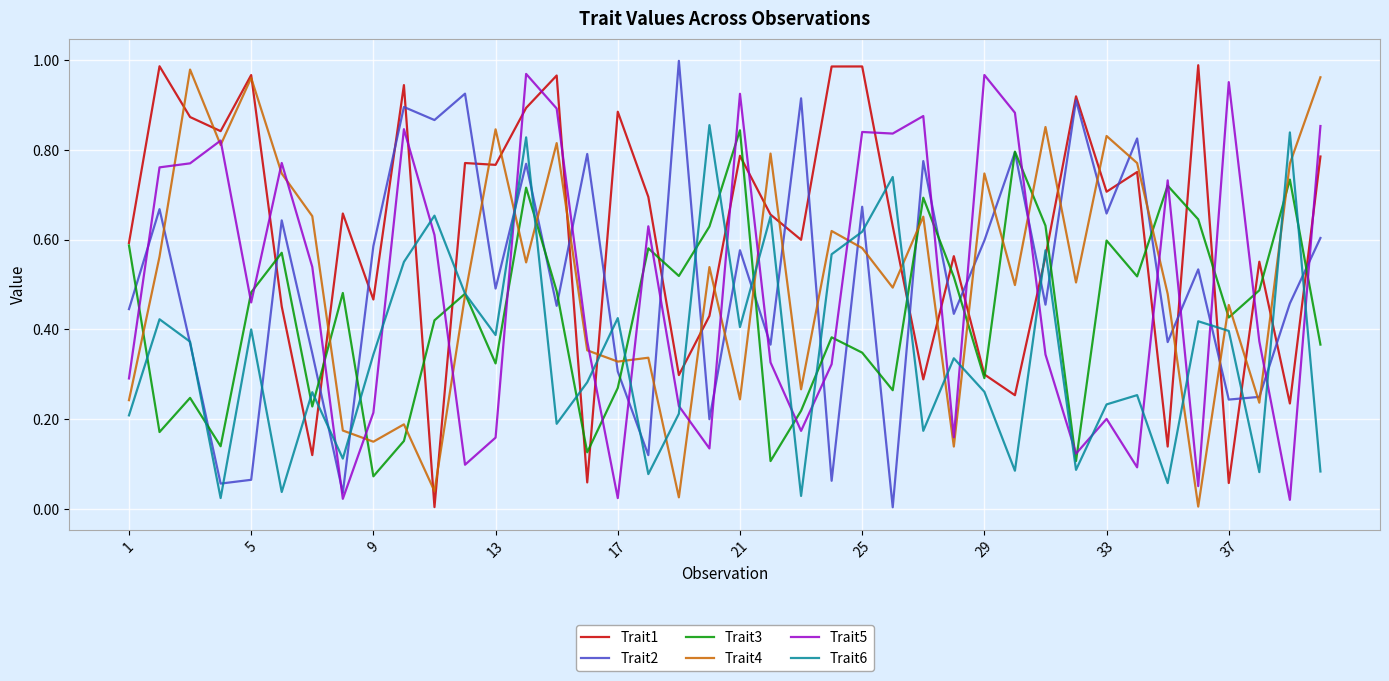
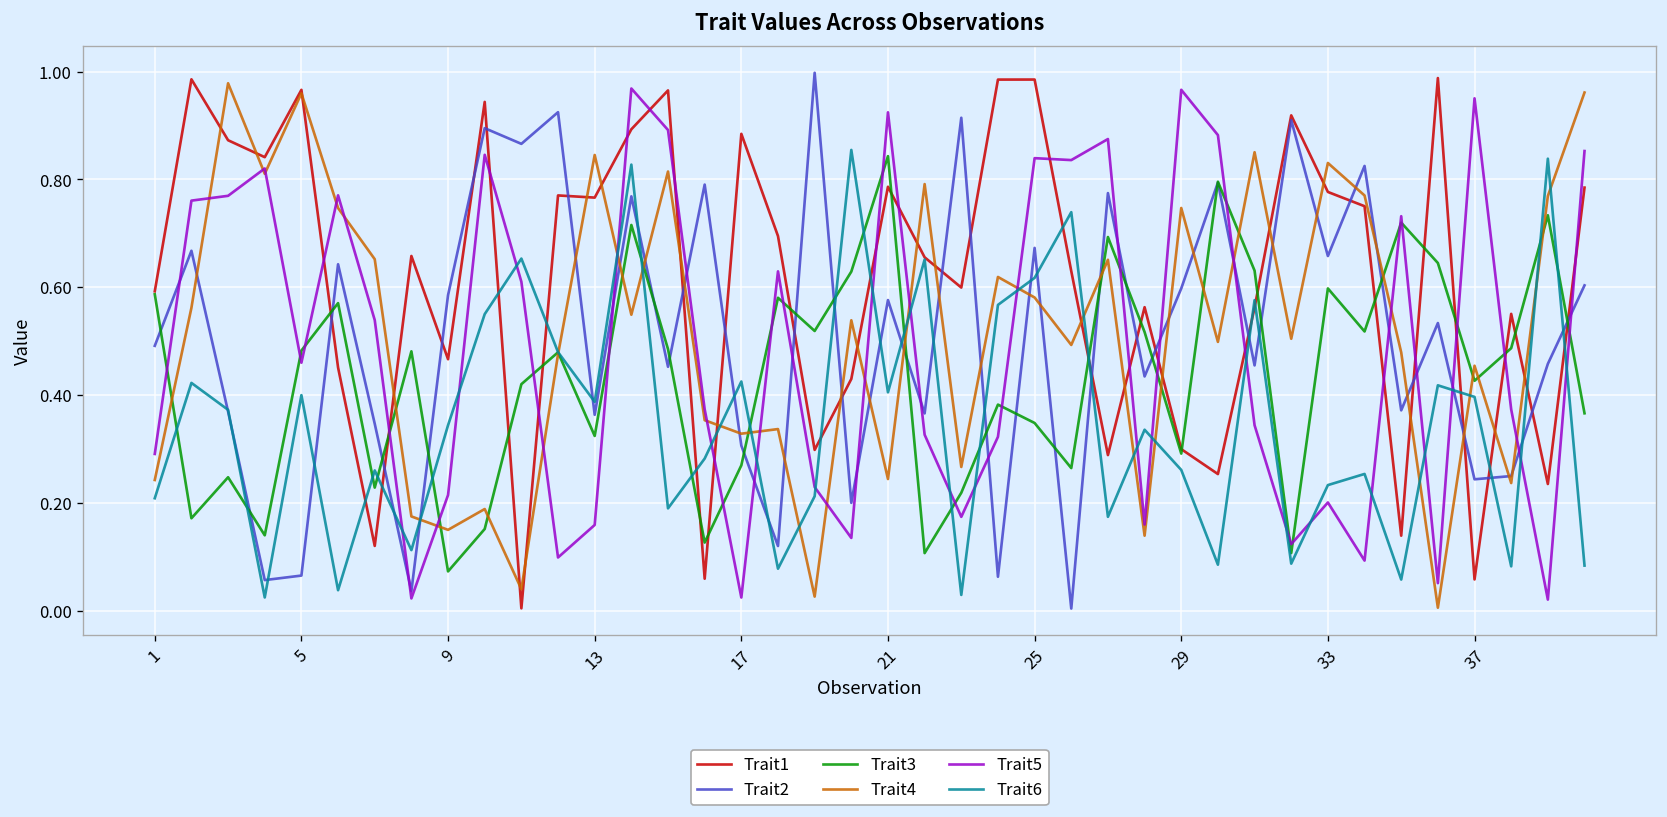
Trait2, 1: 0.45 -> 0.49
Trait2, 13: 0.49 -> 0.36
Trait1, 33: 0.71 -> 0.78
